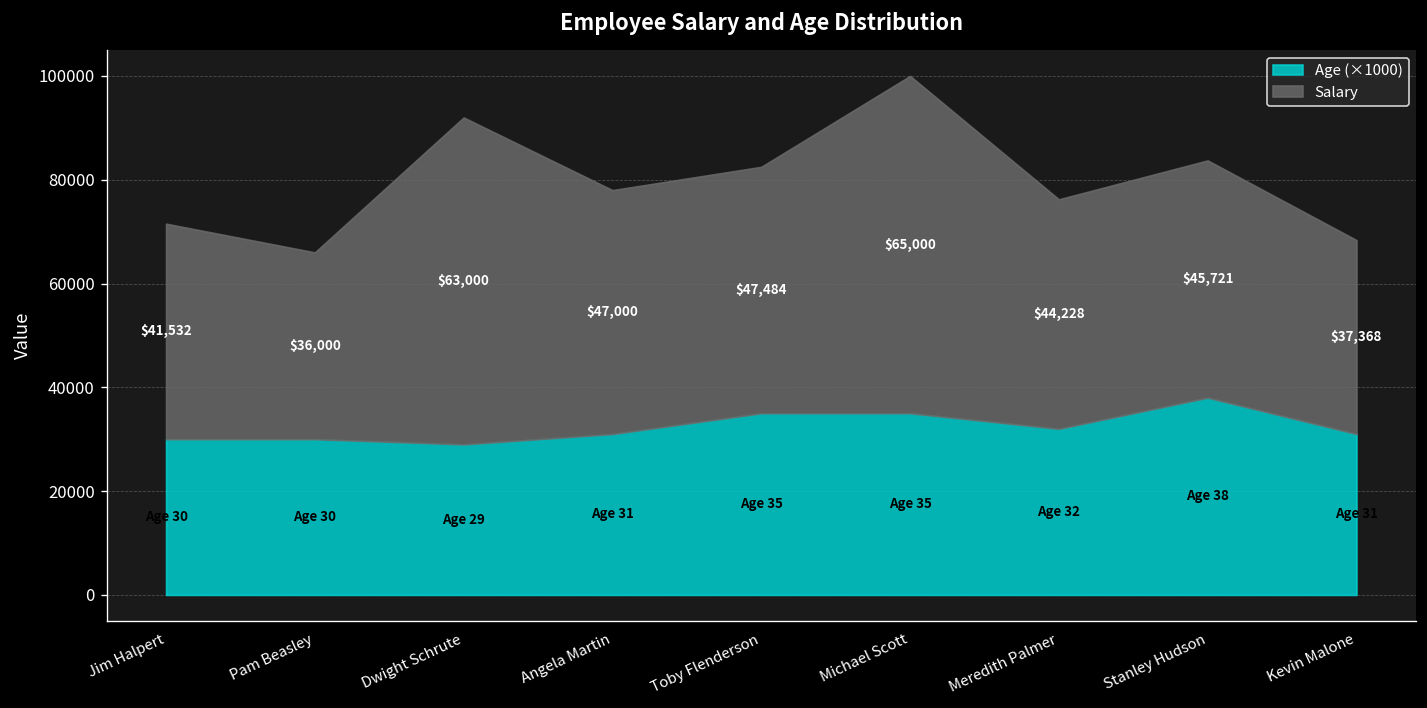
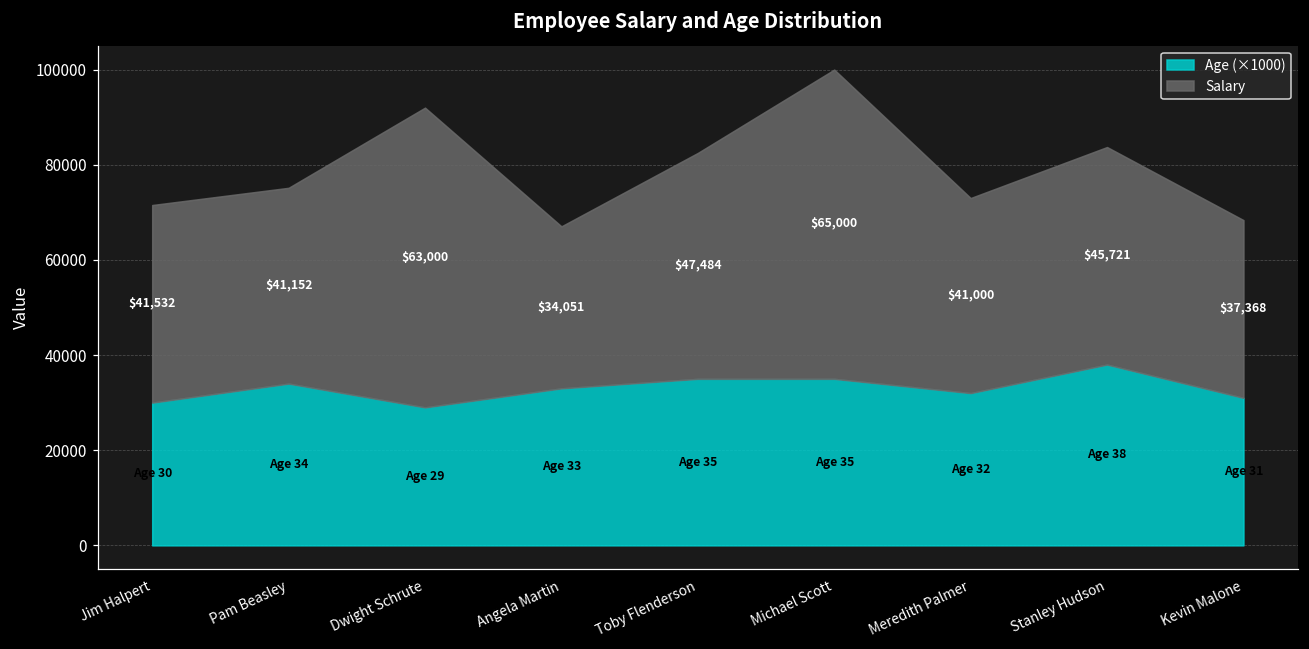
Age (×1000), Pam Beasley: 30 -> 34
Salary, Pam Beasley: $36,000 -> $41,152
Age (×1000), Angela Martin: 31 -> 33
Salary, Angela Martin: $47,000 -> $34,051
Salary, Meredith Palmer: $44,228 -> $41,000
